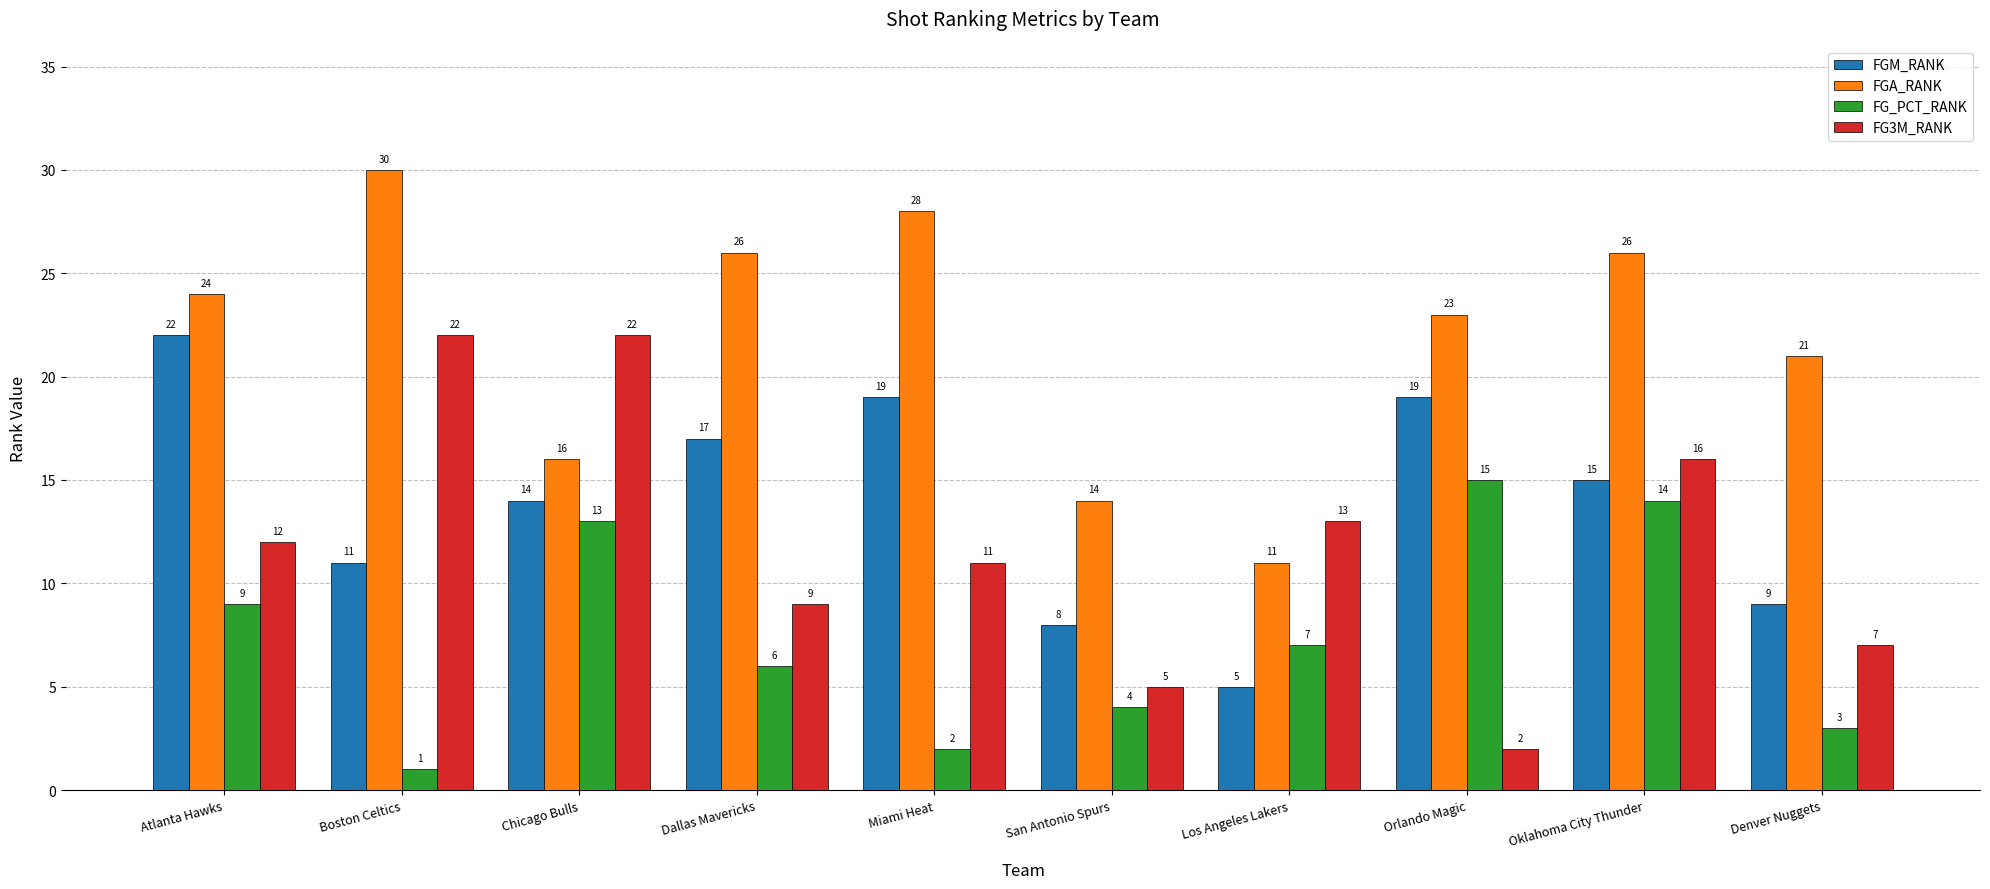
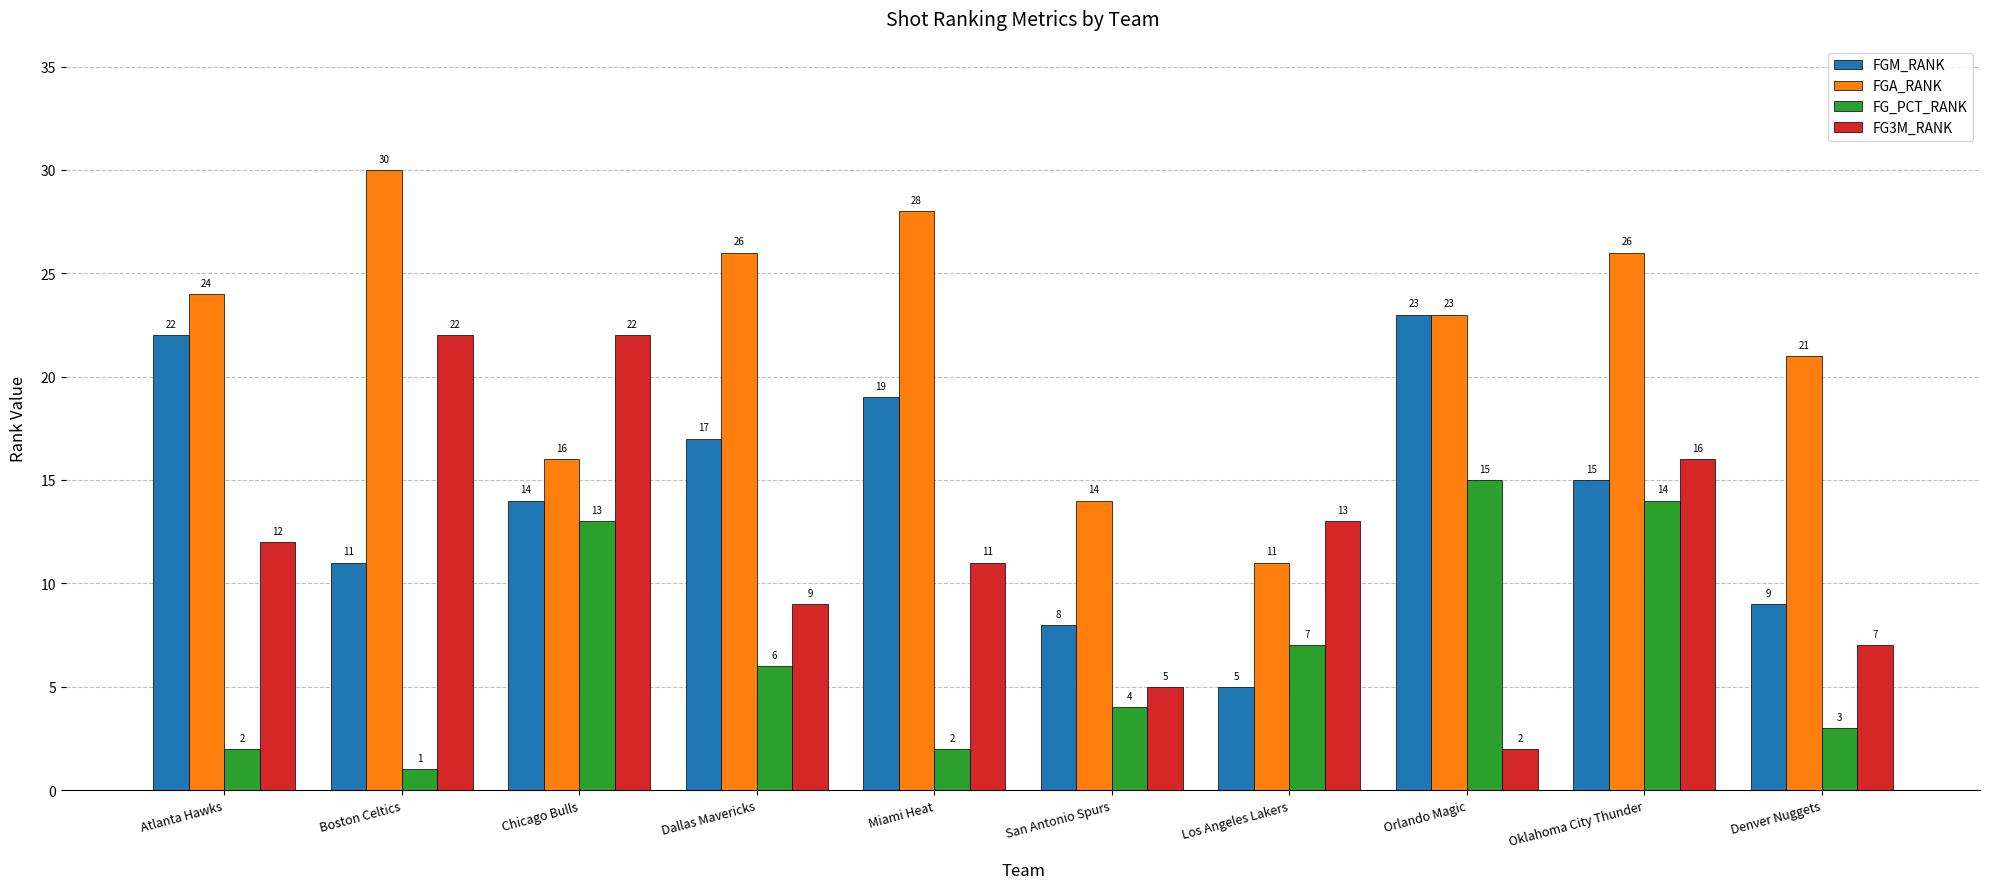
FG_PCT_RANK, Atlanta Hawks: 9 -> 2
FGM_RANK, Orlando Magic: 19 -> 23
